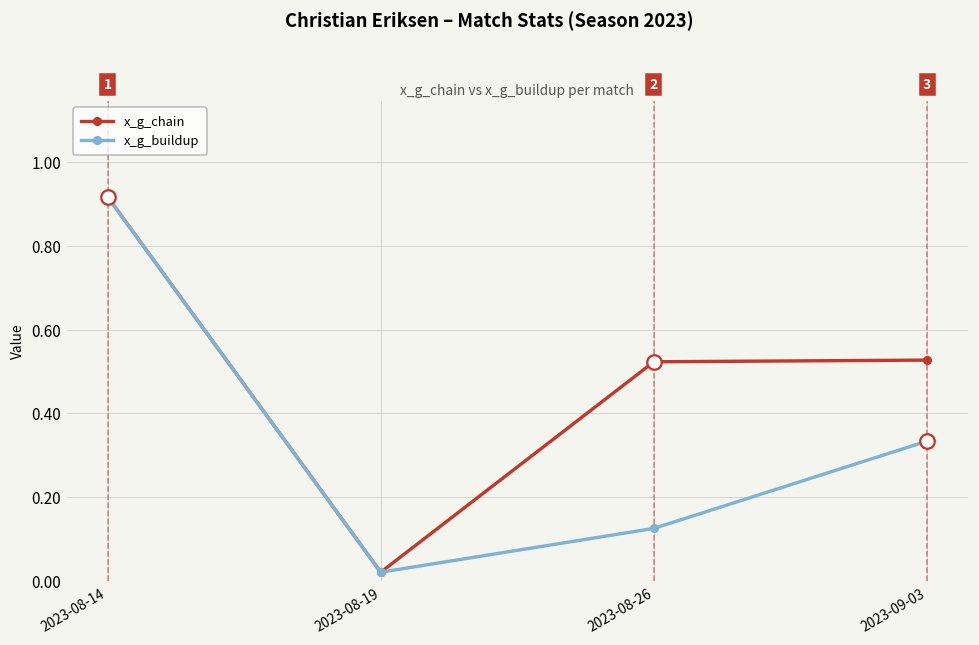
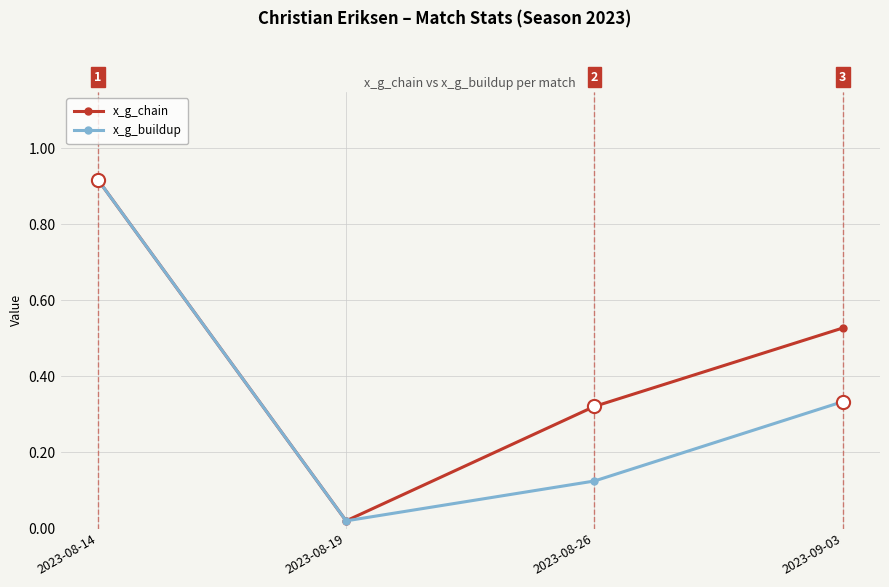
x_g_chain, 2023-08-26: 0.52 -> 0.32
